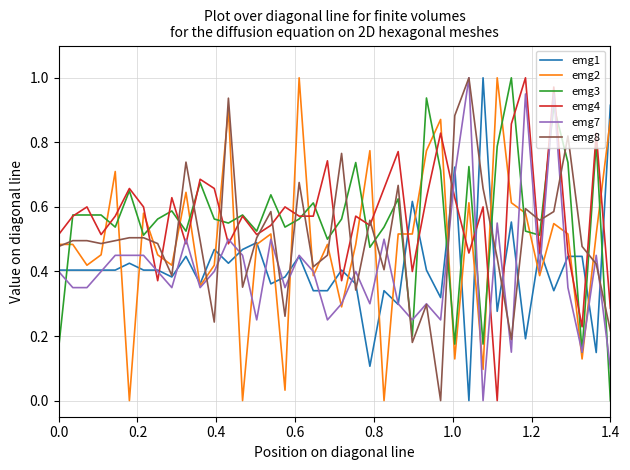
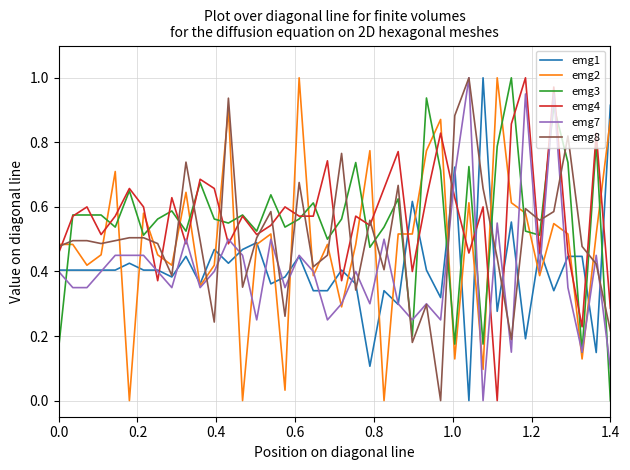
emg4, 0.0: 0.51 -> 0.46
